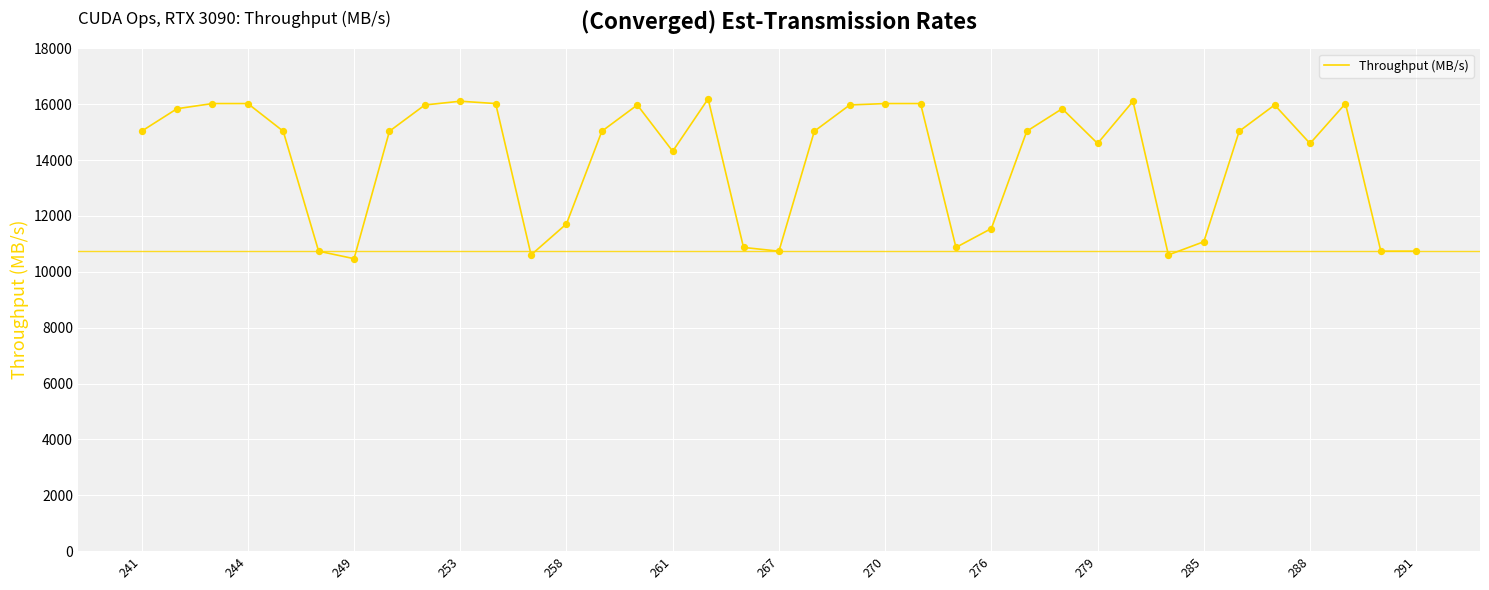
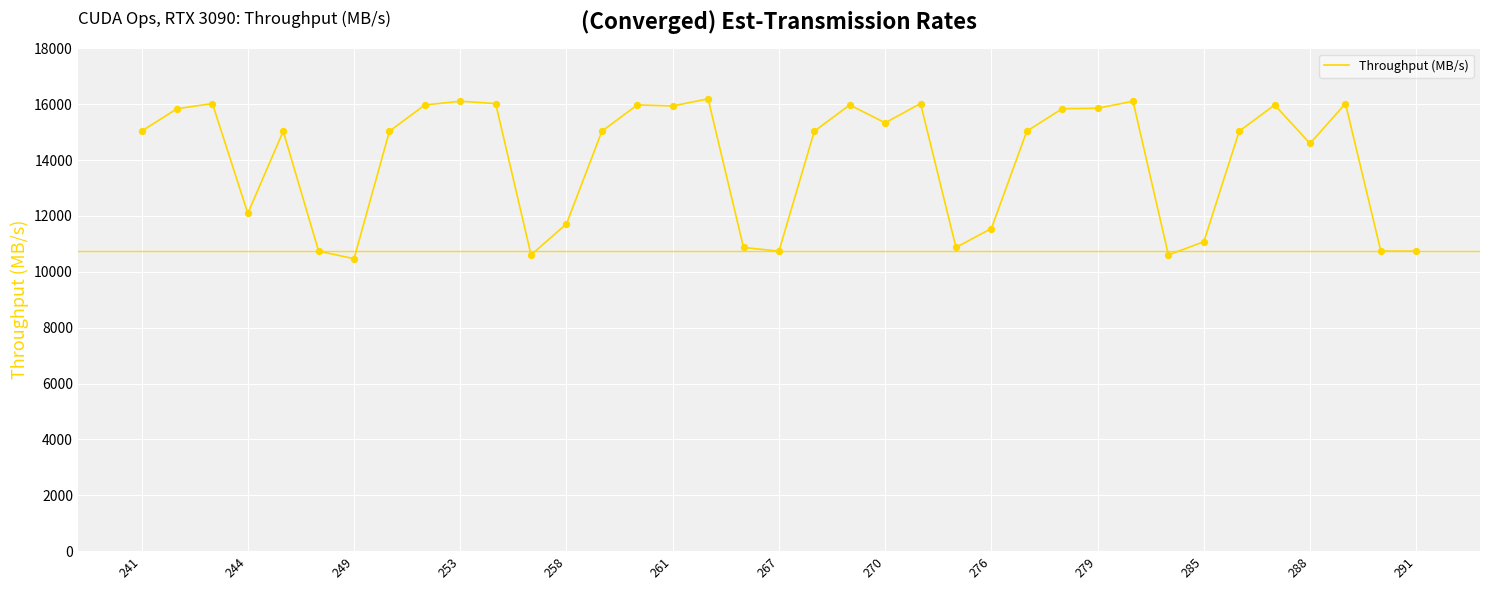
244: 16000 -> 12100
261: 14300 -> 15900
270: 16000 -> 15300
279: 14600 -> 15900
